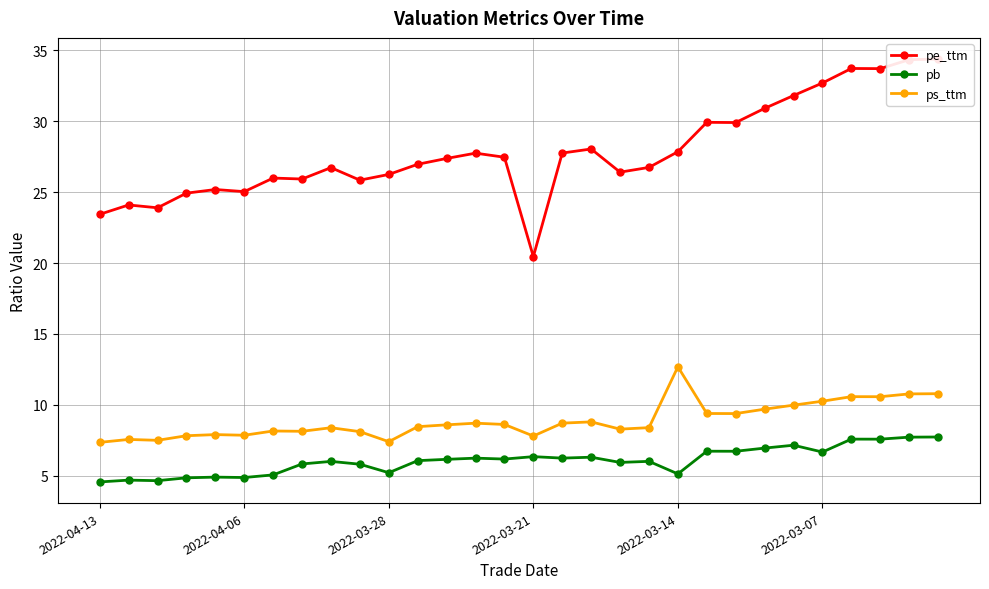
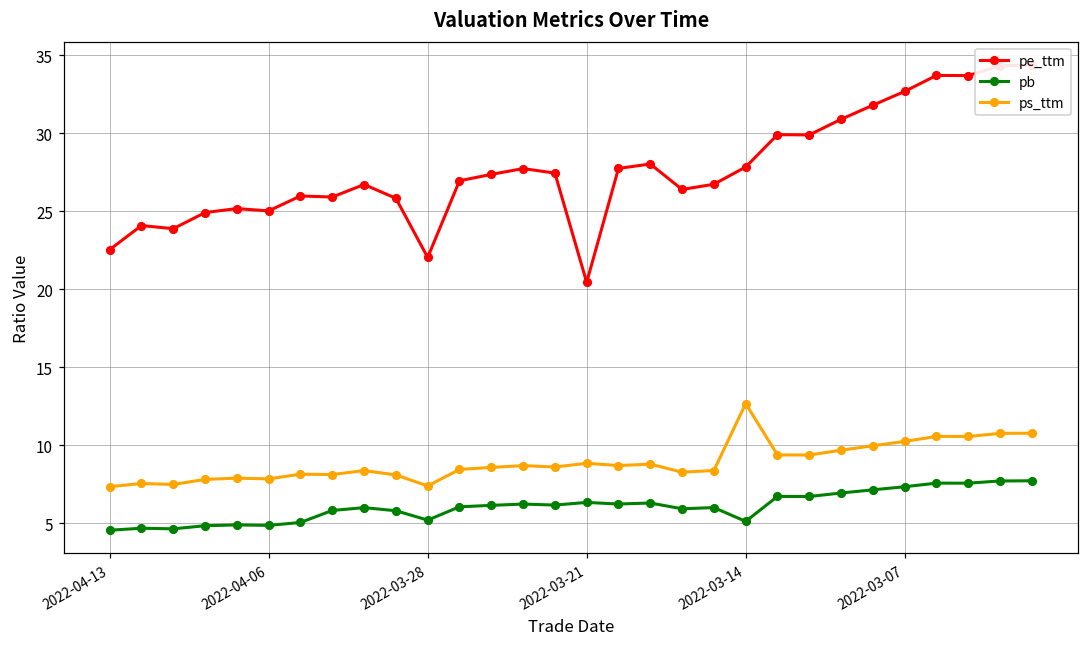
pe_ttm, 2022-04-13: 23.4 -> 22.5
pe_ttm, 2022-03-28: 26.2 -> 22.0
ps_ttm, 2022-03-21: 7.8 -> 8.9
pb, 2022-03-07: 6.7 -> 7.4
